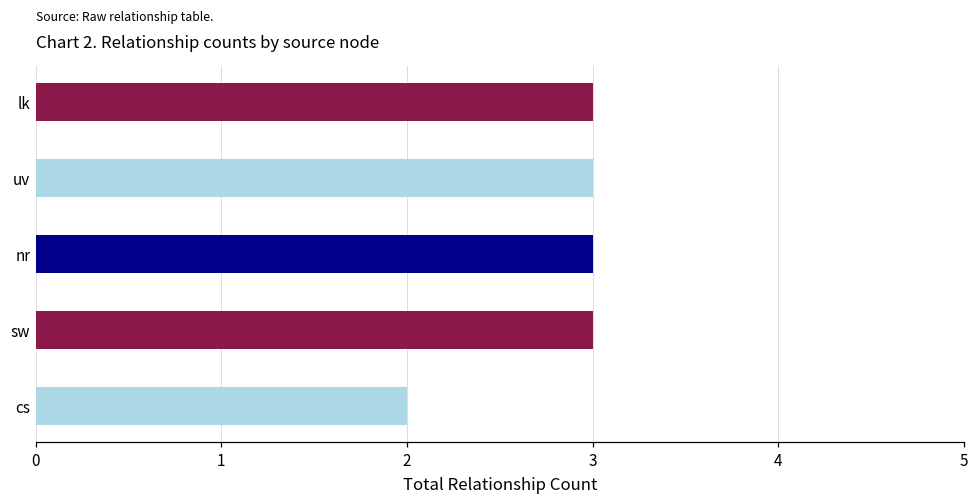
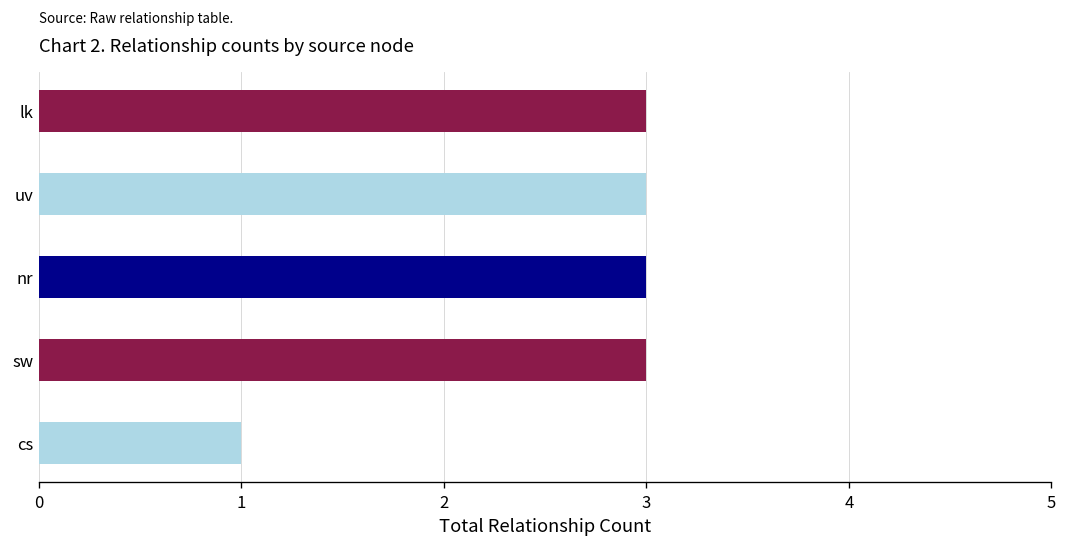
cs: 2 -> 1
